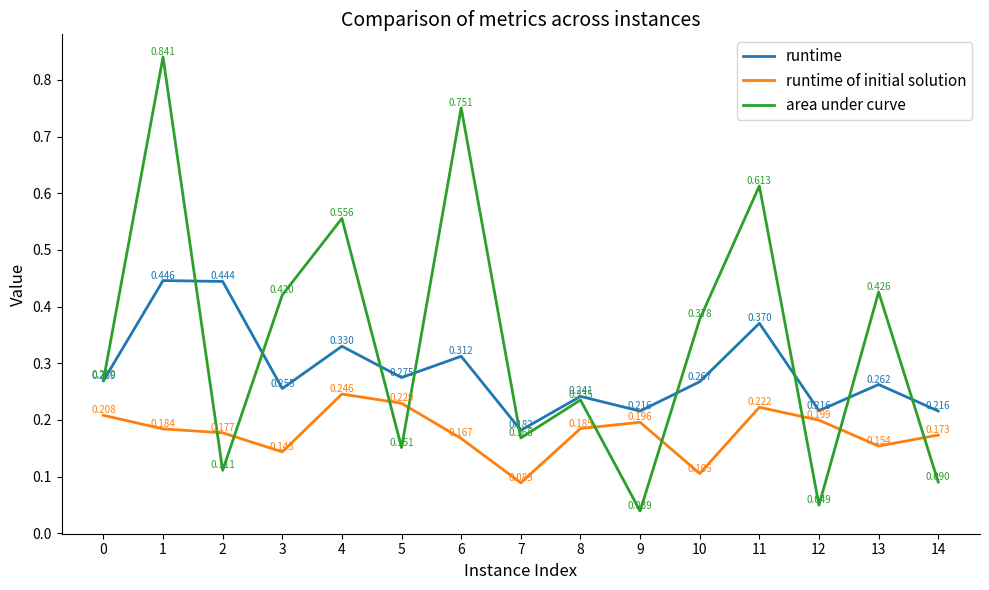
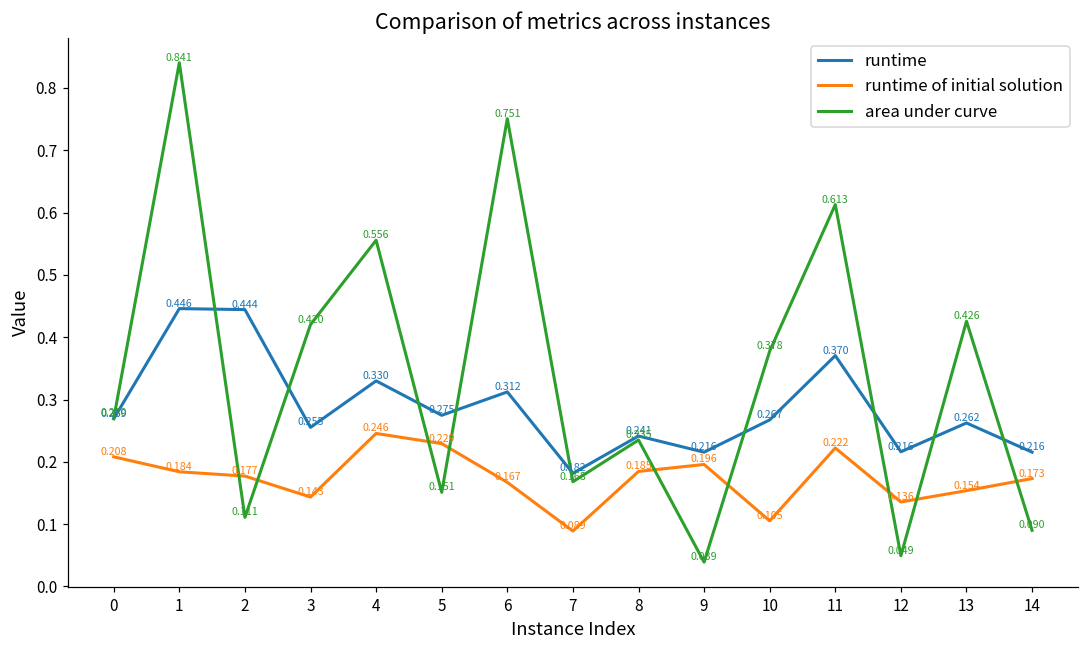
runtime of initial solution, 12: 0.199 -> 0.136
